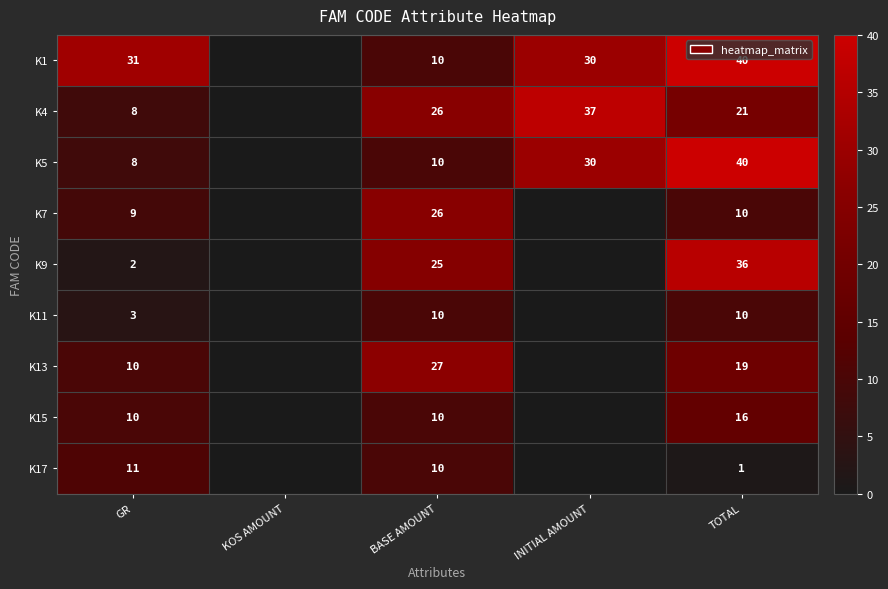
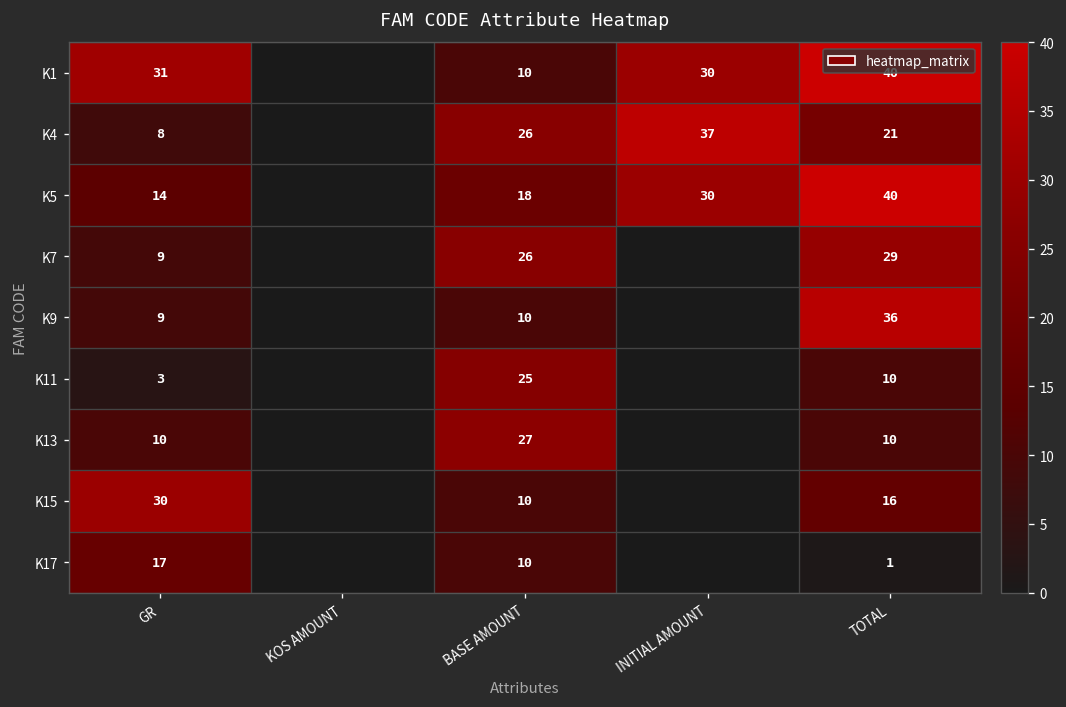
K5, GR: 8 -> 14
K5, BASE AMOUNT: 10 -> 18
K7, TOTAL: 10 -> 29
K9, GR: 2 -> 9
K9, BASE AMOUNT: 25 -> 10
K11, BASE AMOUNT: 10 -> 25
K13, TOTAL: 19 -> 10
K15, GR: 10 -> 30
K17, GR: 11 -> 17
